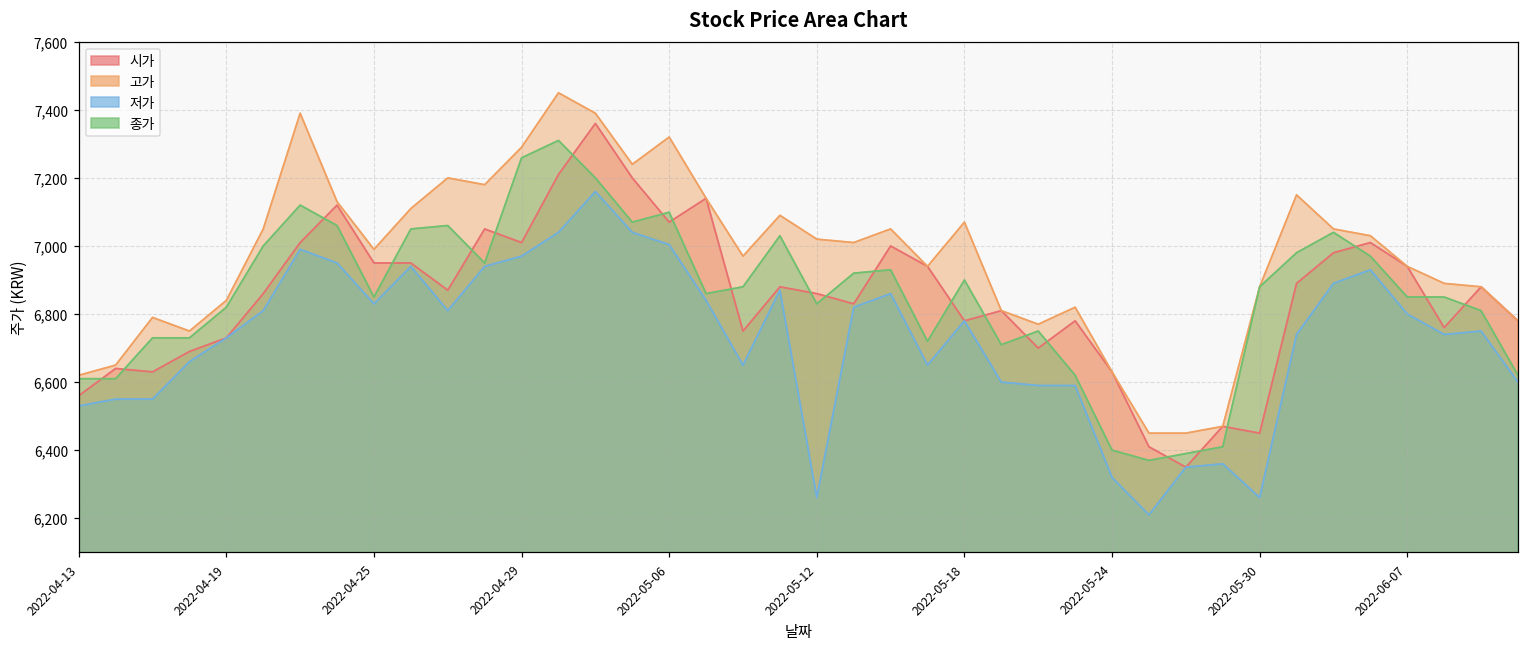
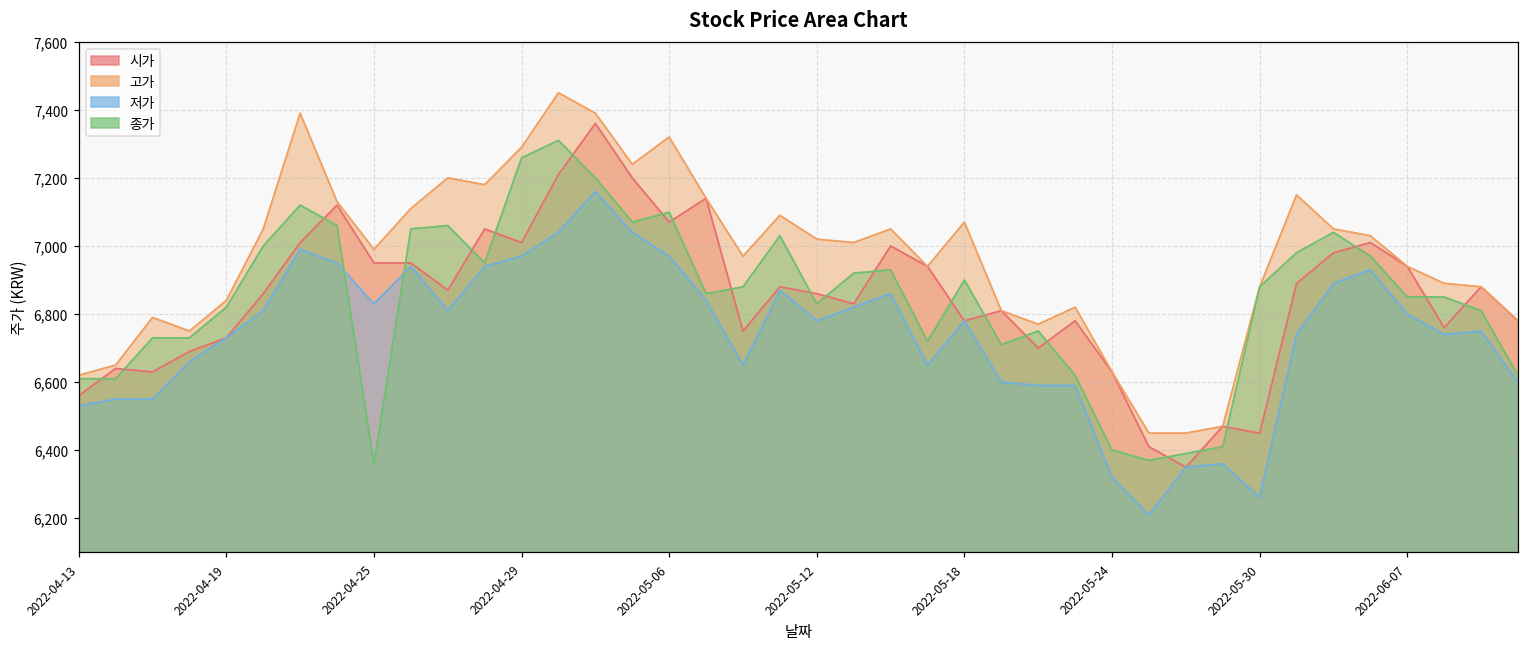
종가, 2022-04-25: 6,850 -> 6,360
저가, 2022-05-06: 7,000 -> 6,970
저가, 2022-05-12: 6,260 -> 6,780
